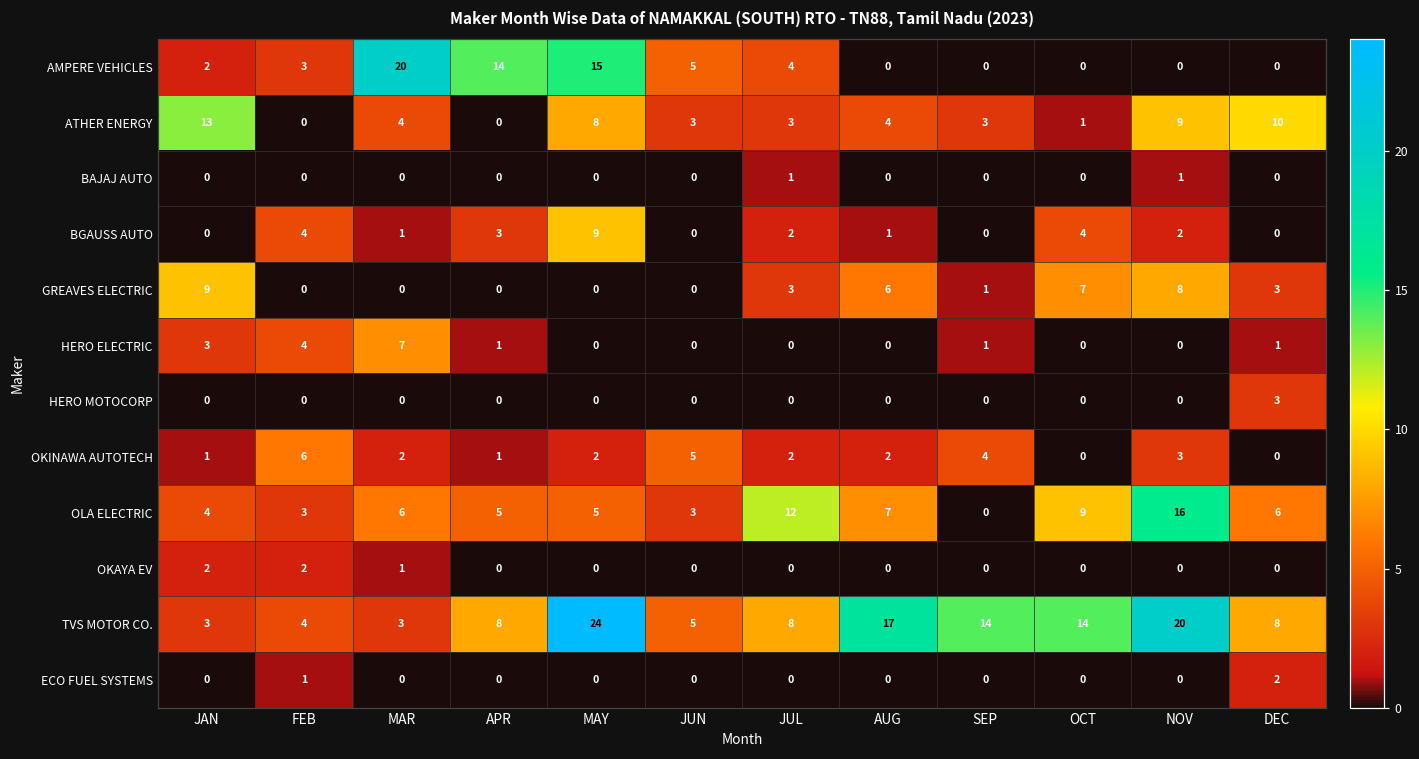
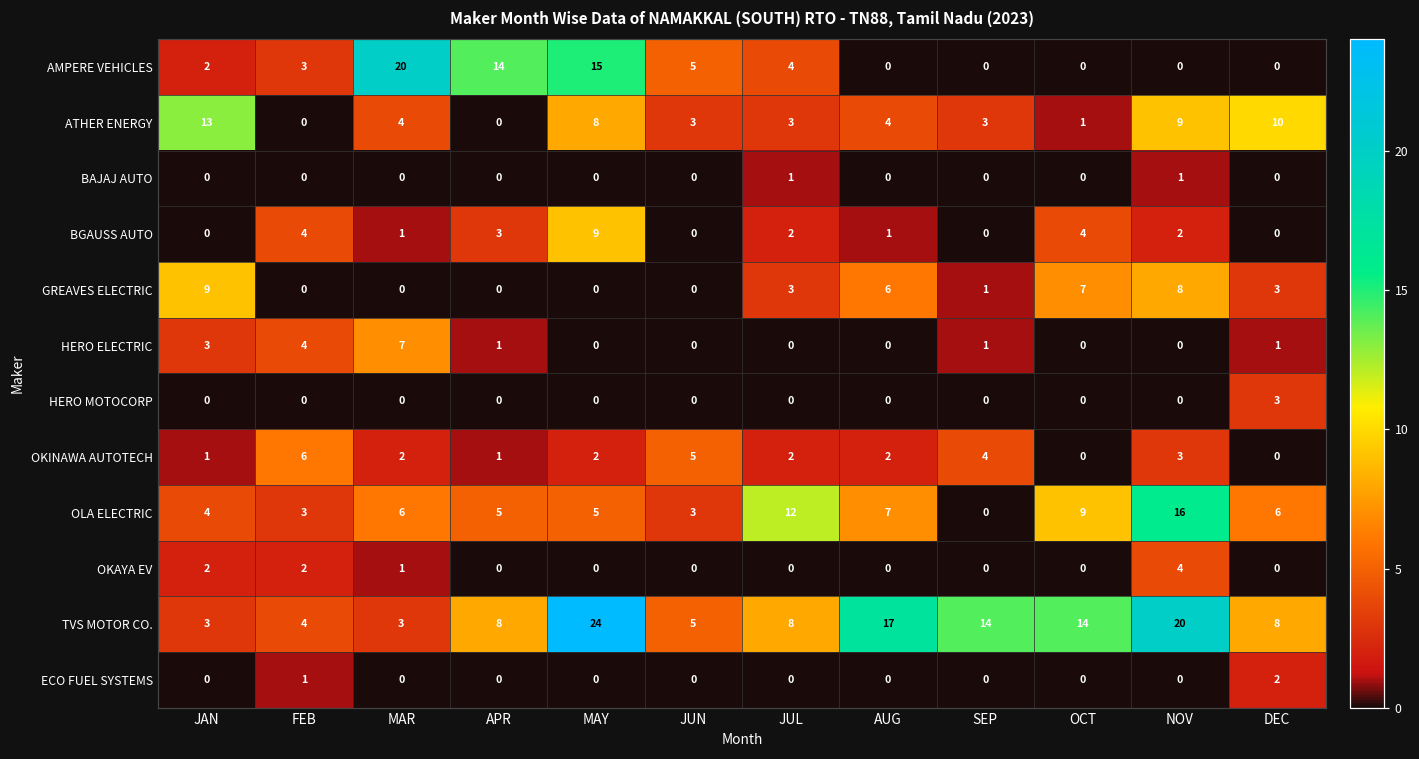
OKAYA EV, NOV: 0 -> 4
